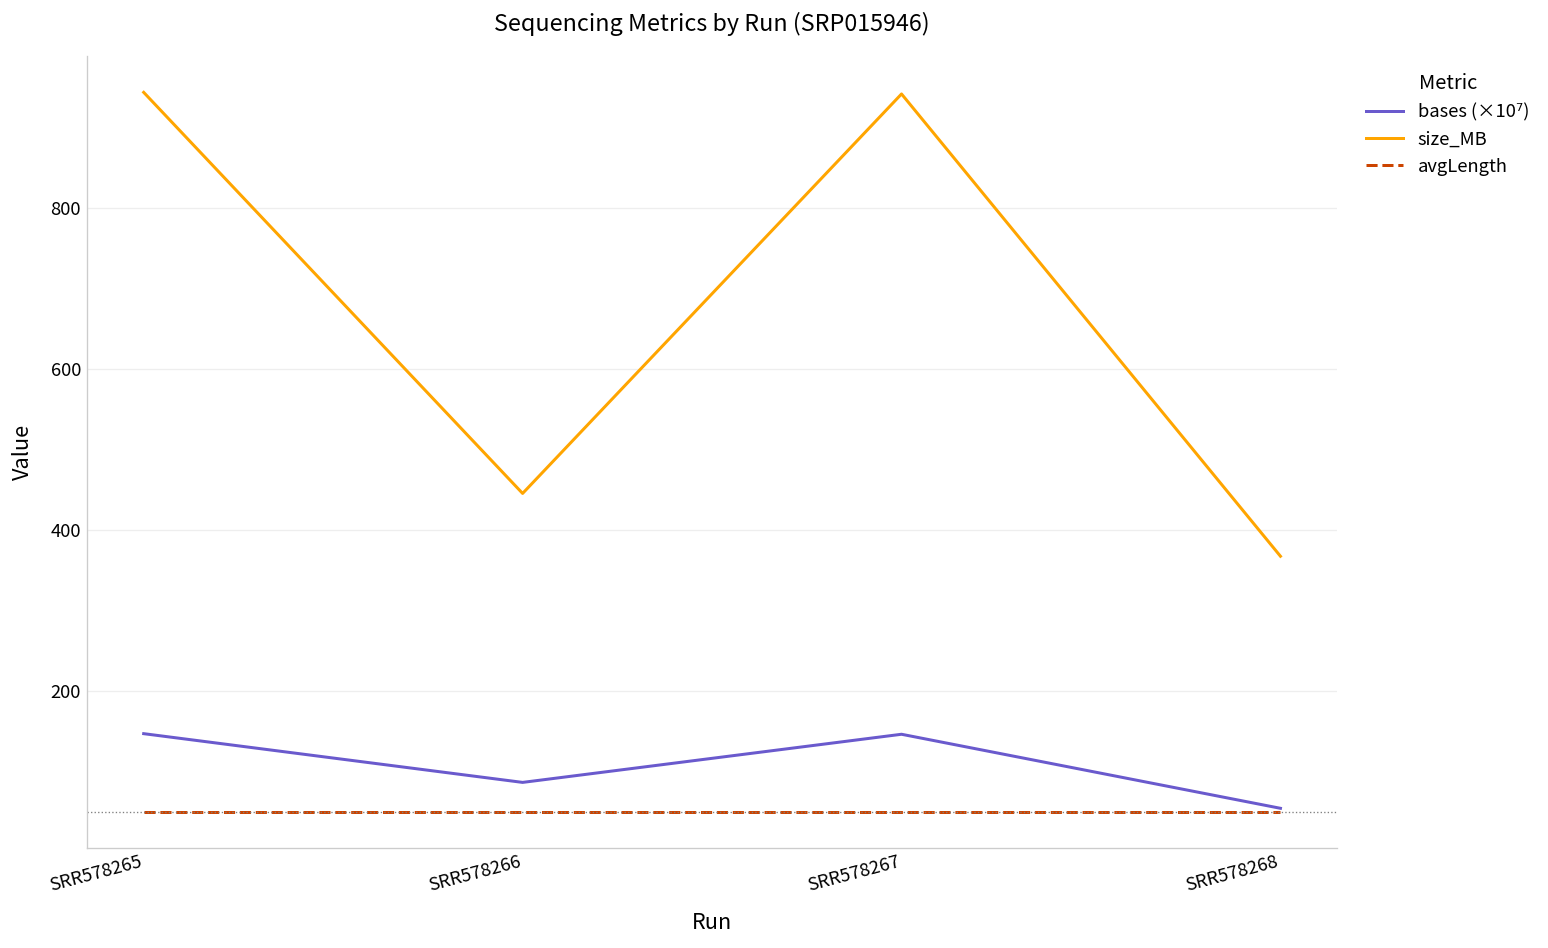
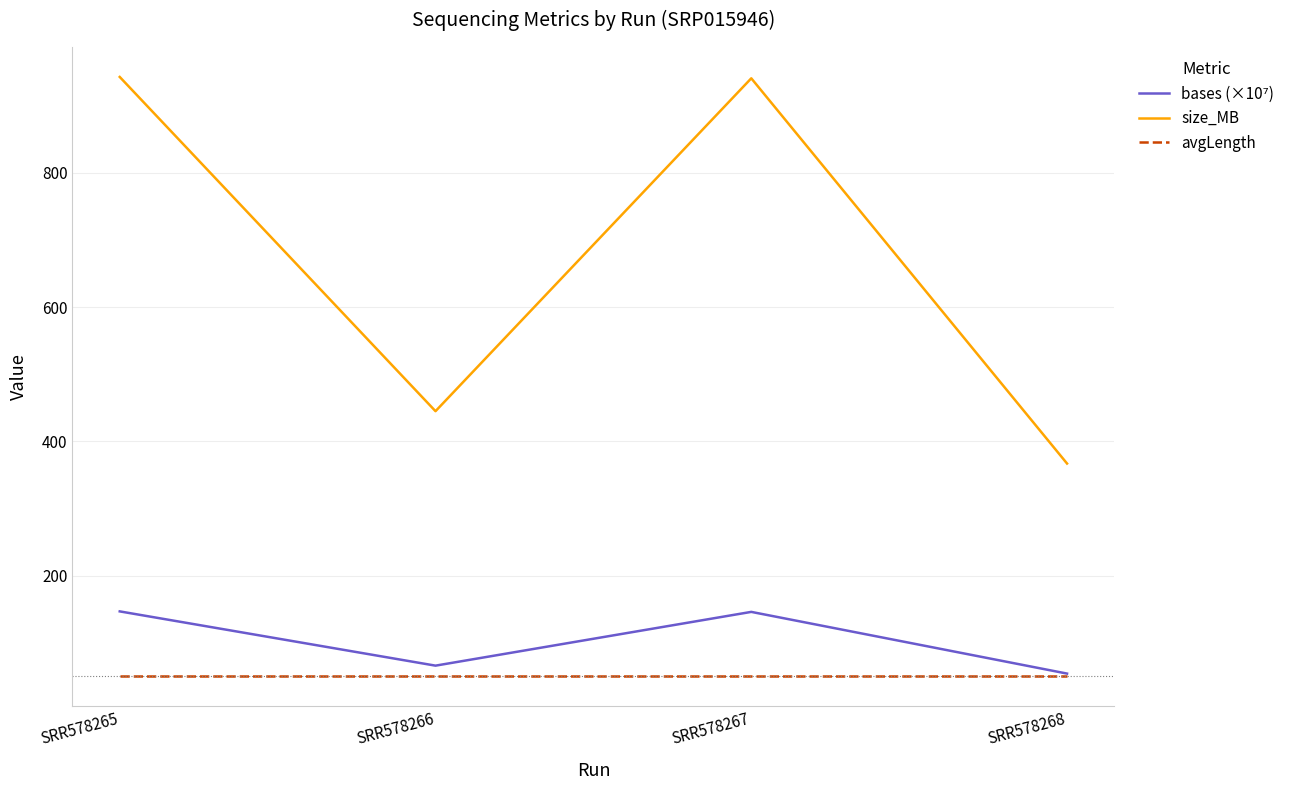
bases (×10⁷), SRR578266: 90 -> 70
